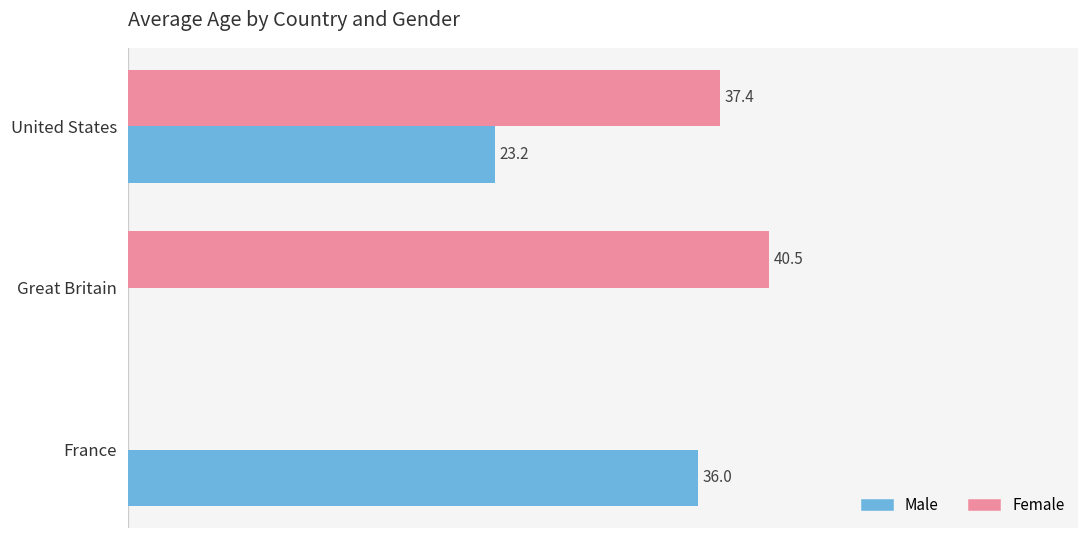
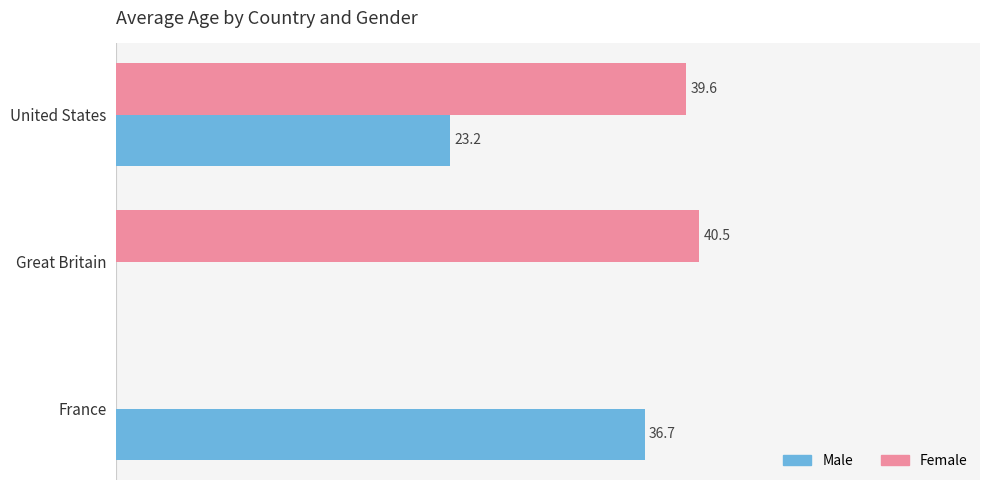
Female, United States: 37.4 -> 39.6
Male, France: 36.0 -> 36.7
